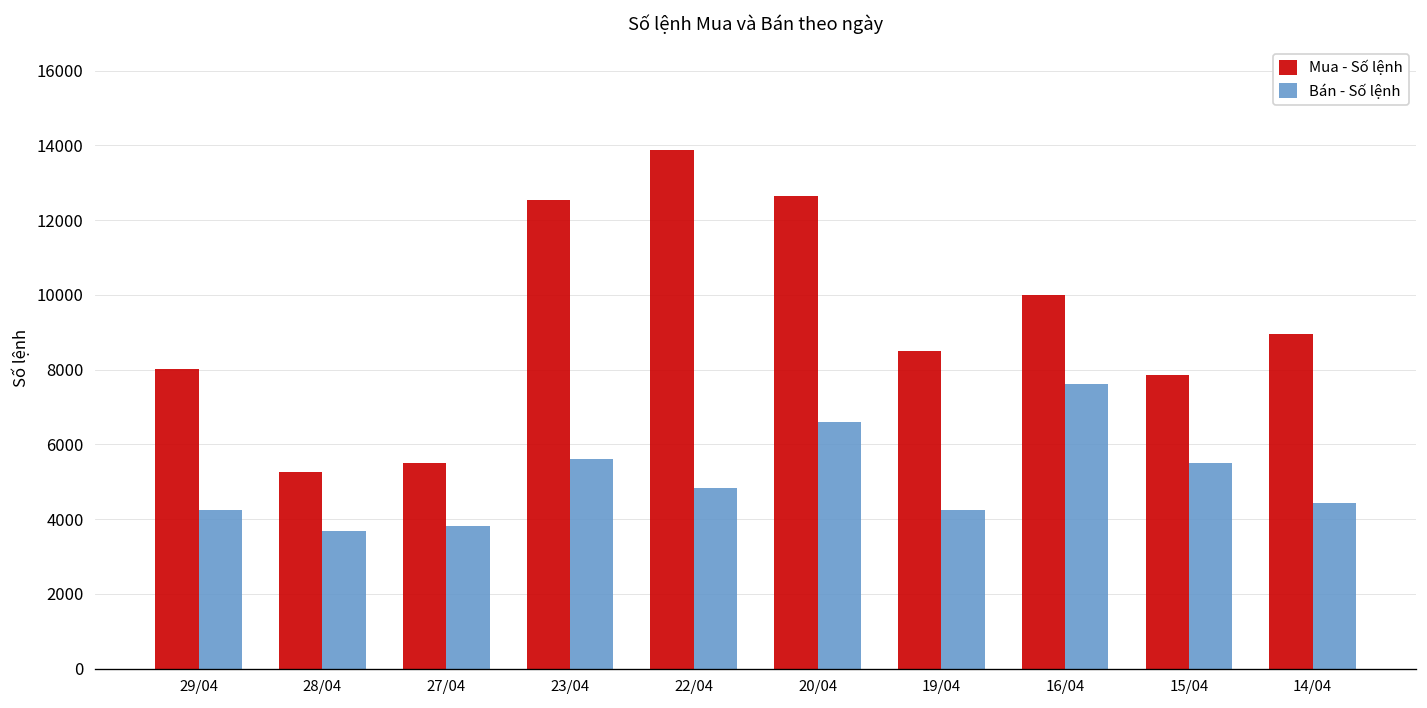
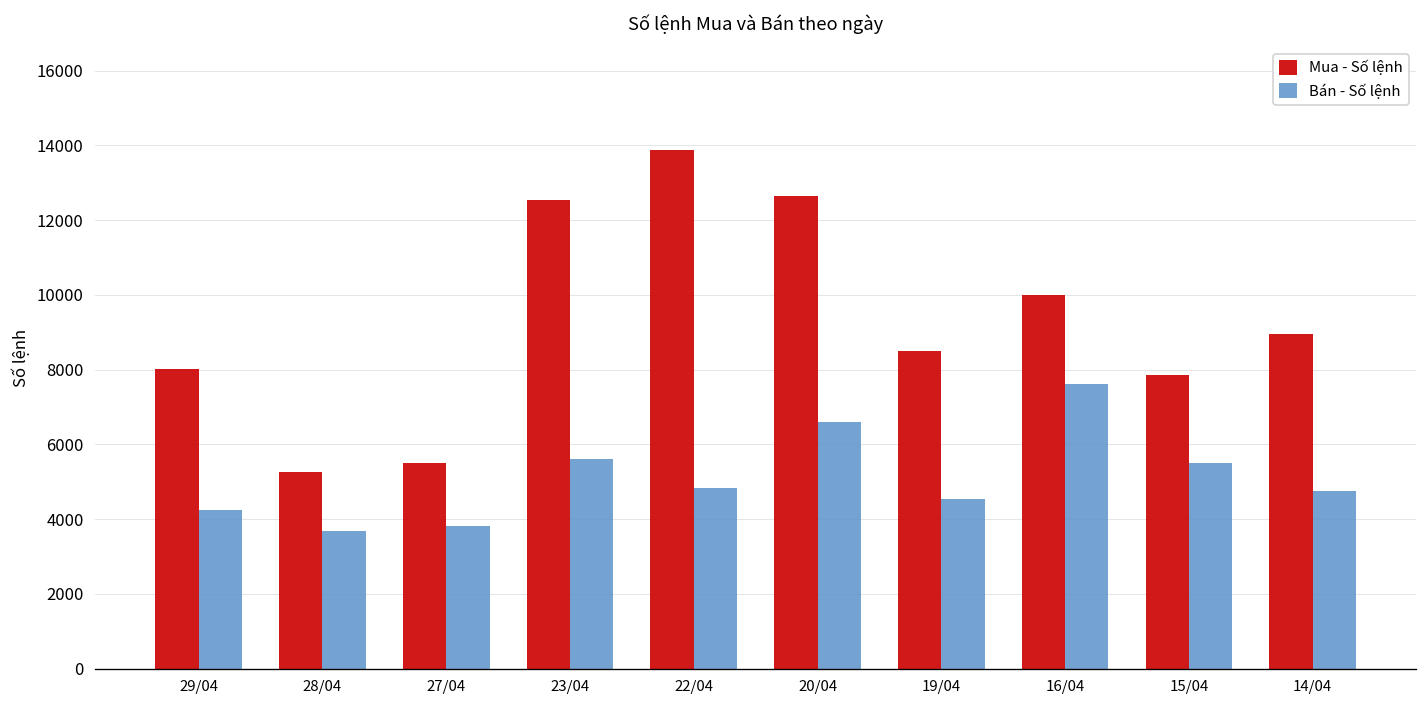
Bán - Số lệnh, 19/04: 4200 -> 4500
Bán - Số lệnh, 14/04: 4400 -> 4700
